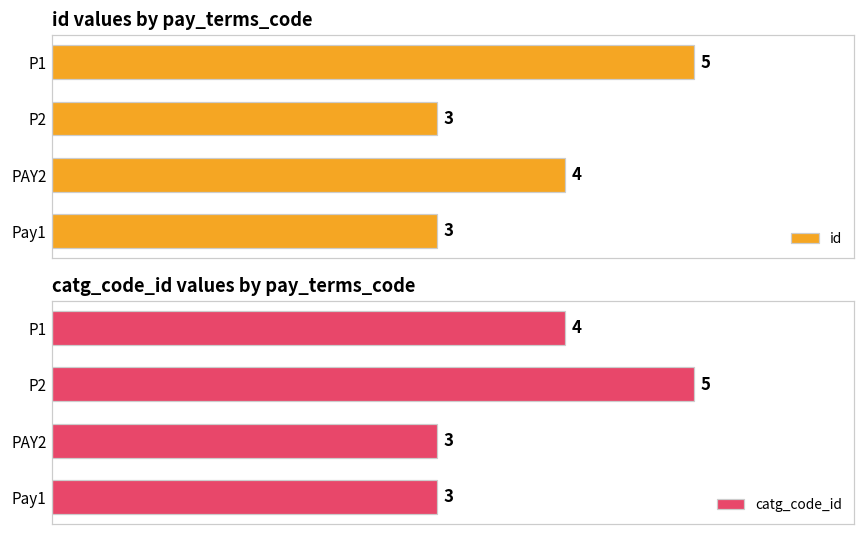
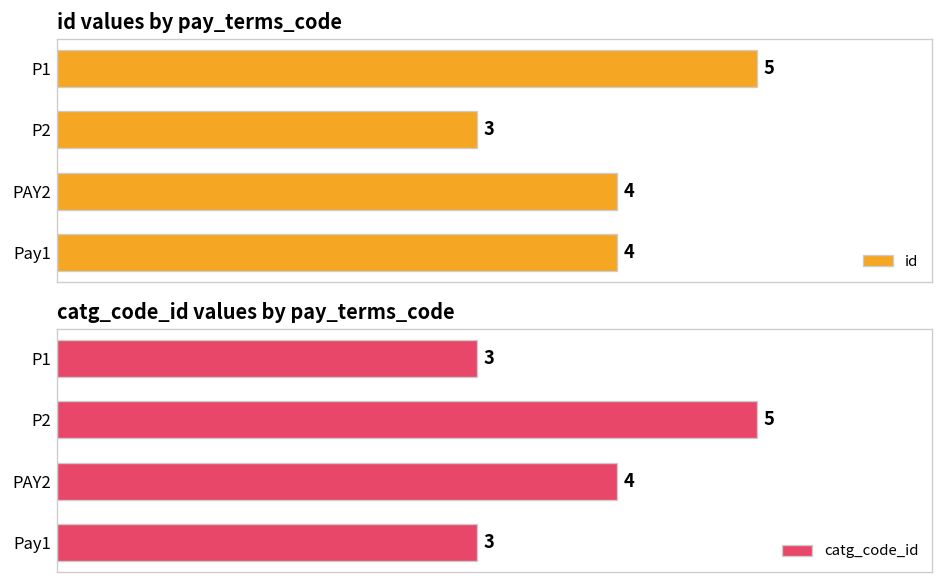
id values by pay_terms_code, Pay1: 3 -> 4
catg_code_id values by pay_terms_code, P1: 4 -> 3
catg_code_id values by pay_terms_code, PAY2: 3 -> 4
